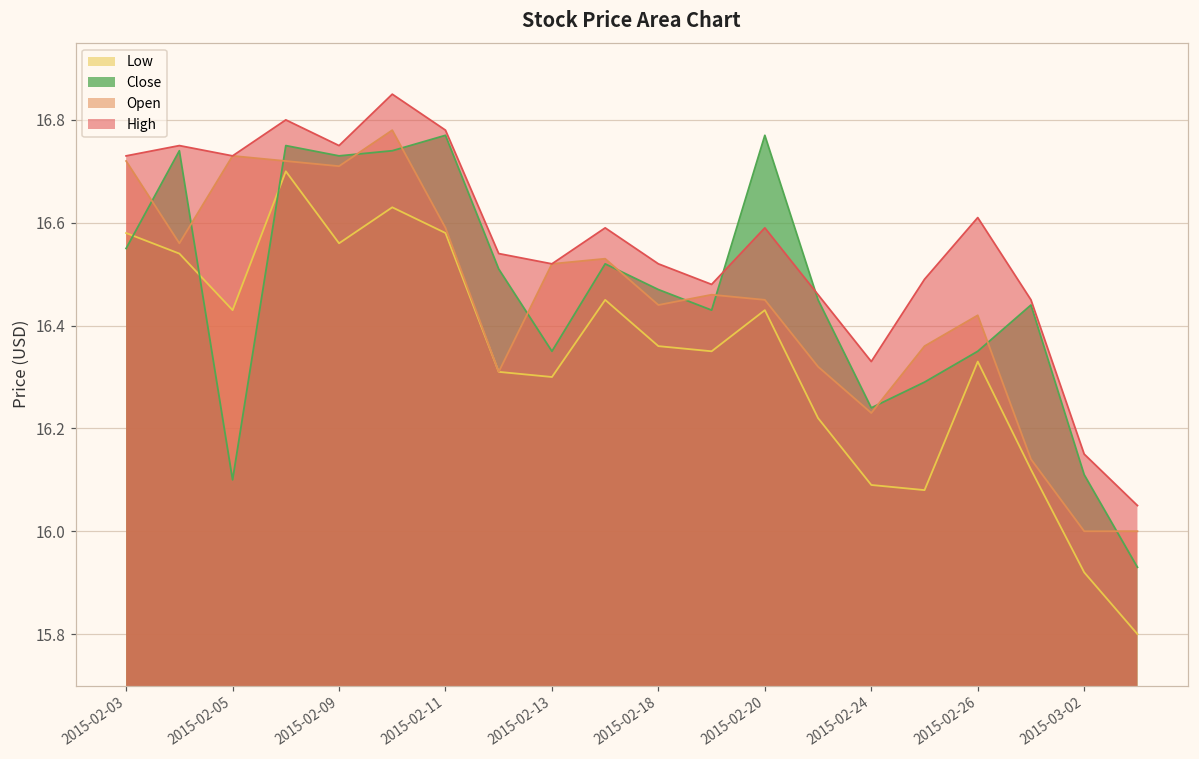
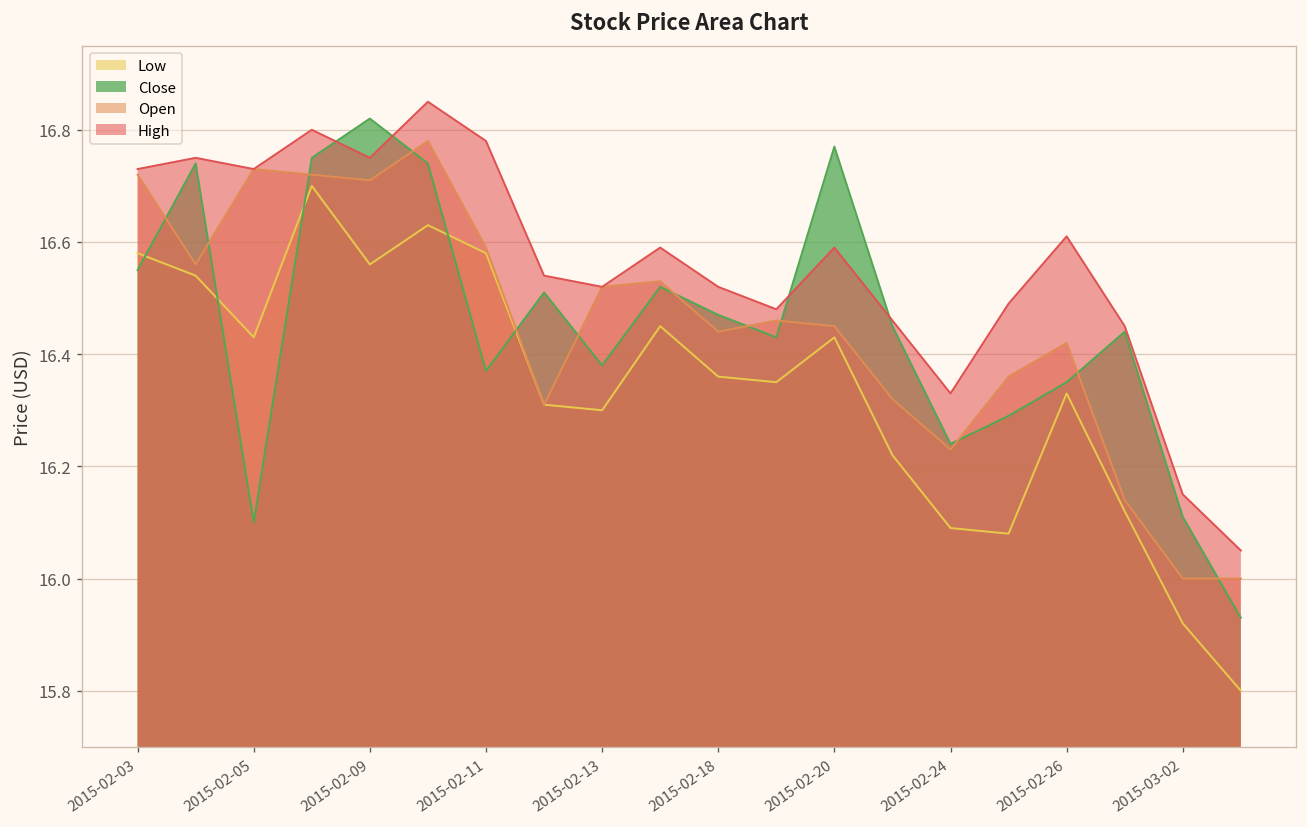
Close, 2015-02-09: 16.73 -> 16.82
Close, 2015-02-11: 16.77 -> 16.37
Close, 2015-02-13: 16.35 -> 16.38
